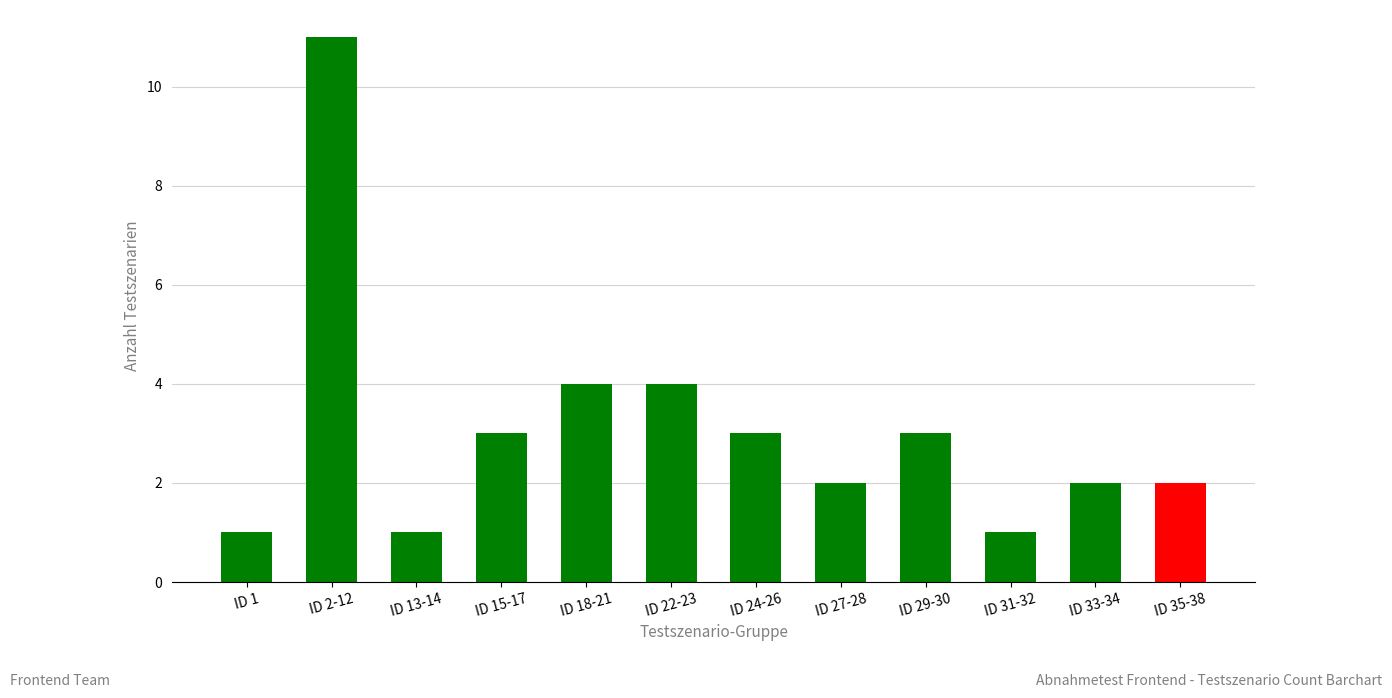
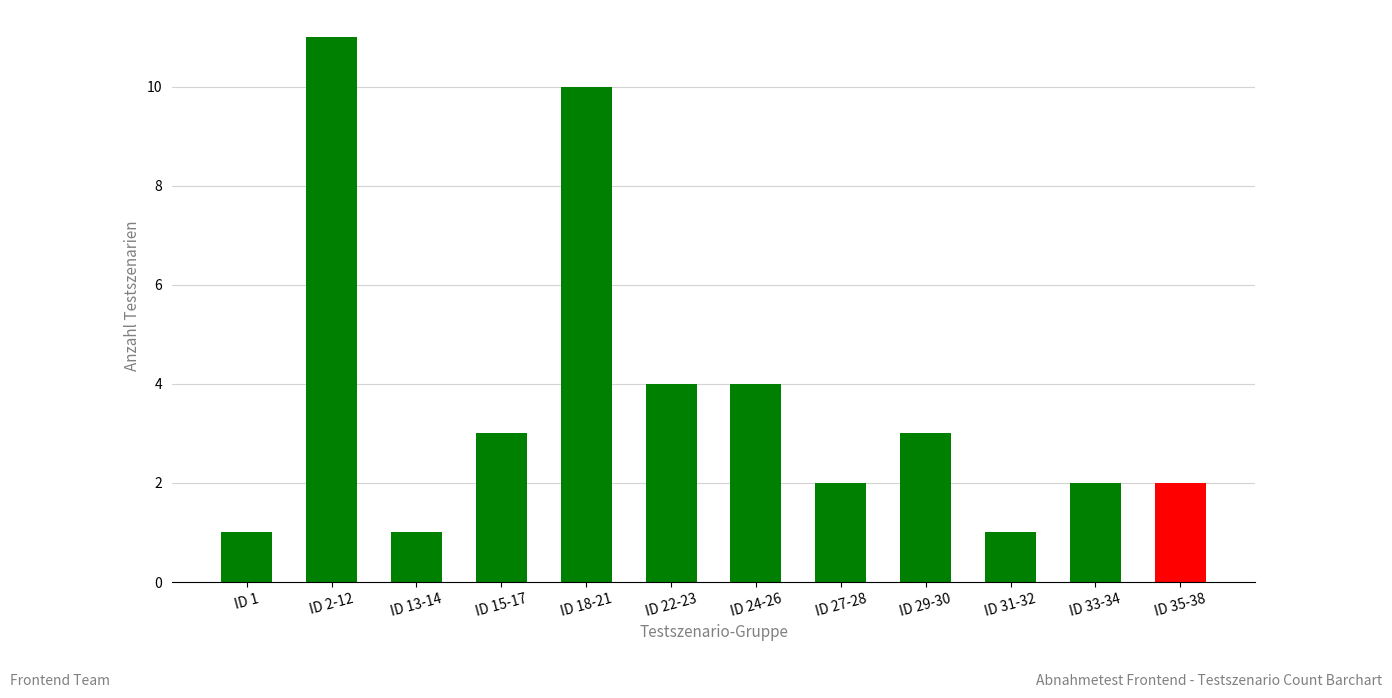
ID 18-21: 4 -> 10
ID 24-26: 3 -> 4
